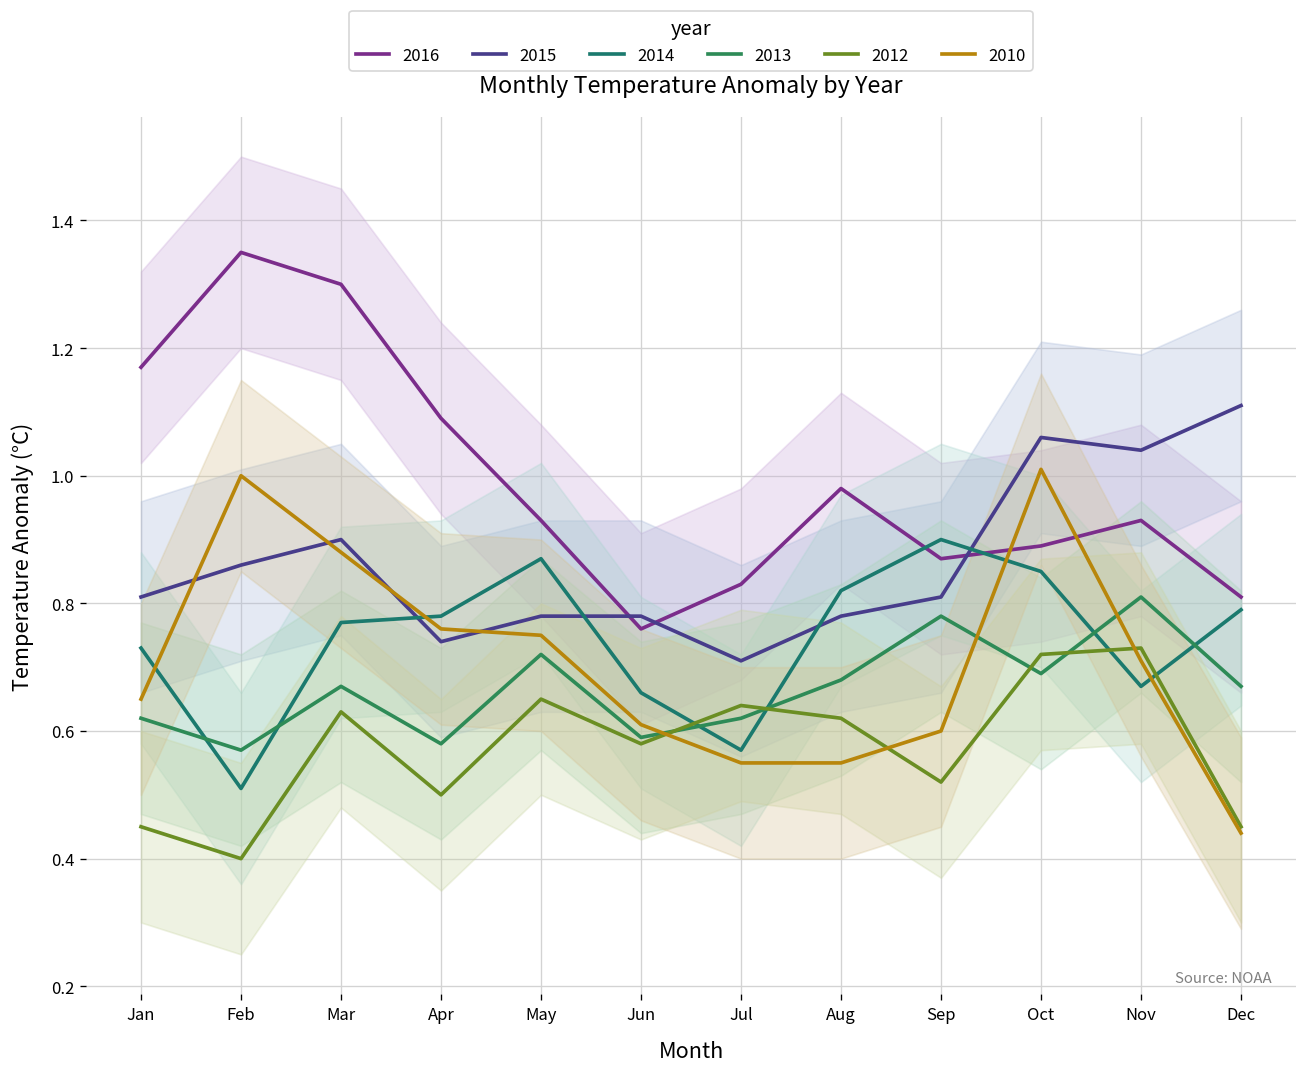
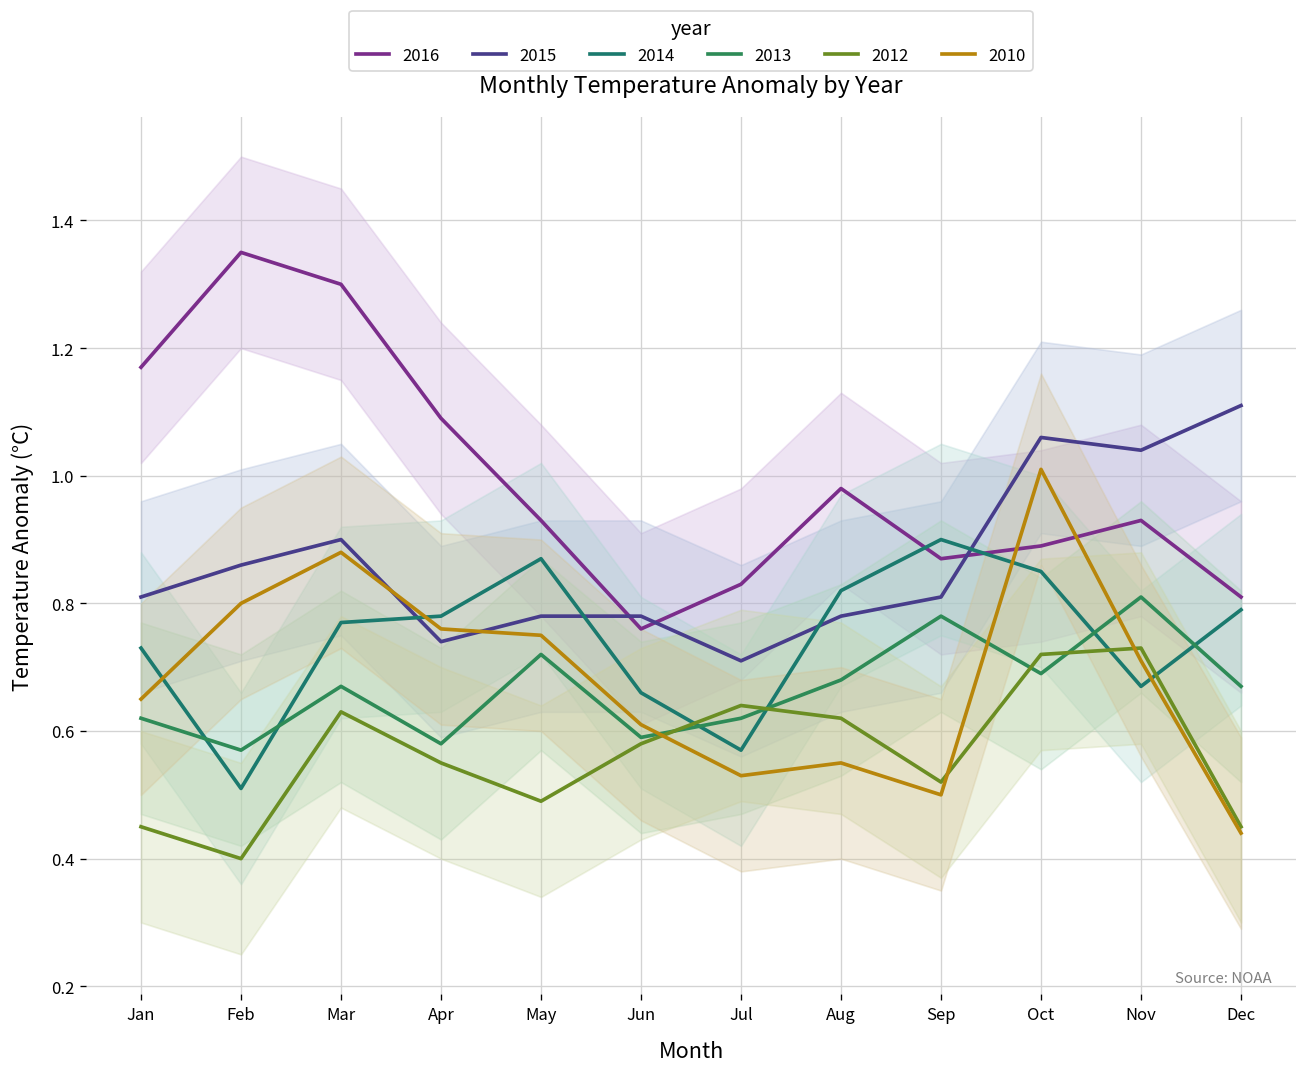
2010, Feb: 1.0 -> 0.8
2012, Apr: 0.50 -> 0.55
2012, May: 0.65 -> 0.49
2010, Jul: 0.55 -> 0.53
2010, Sep: 0.6 -> 0.5
